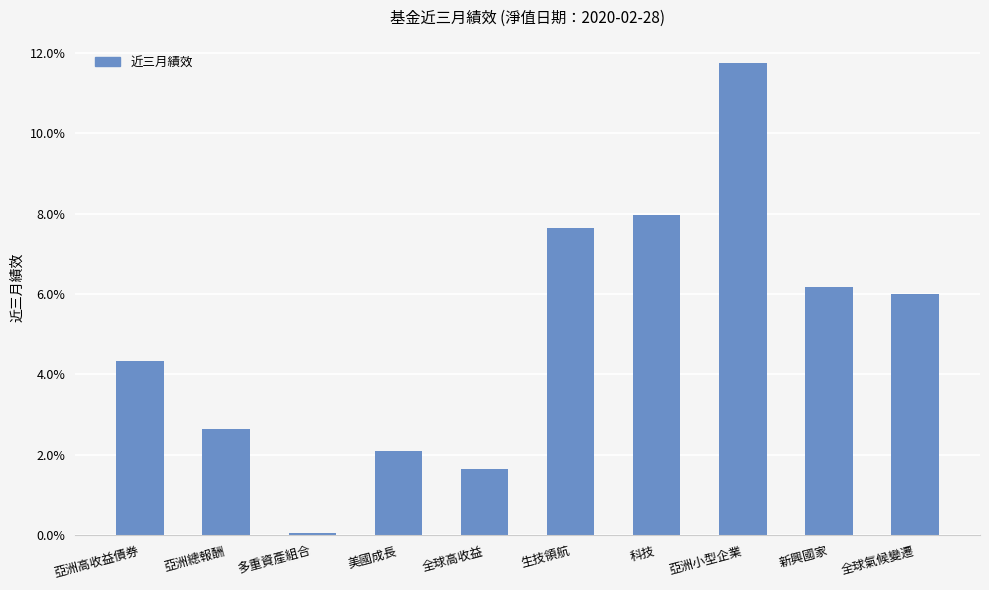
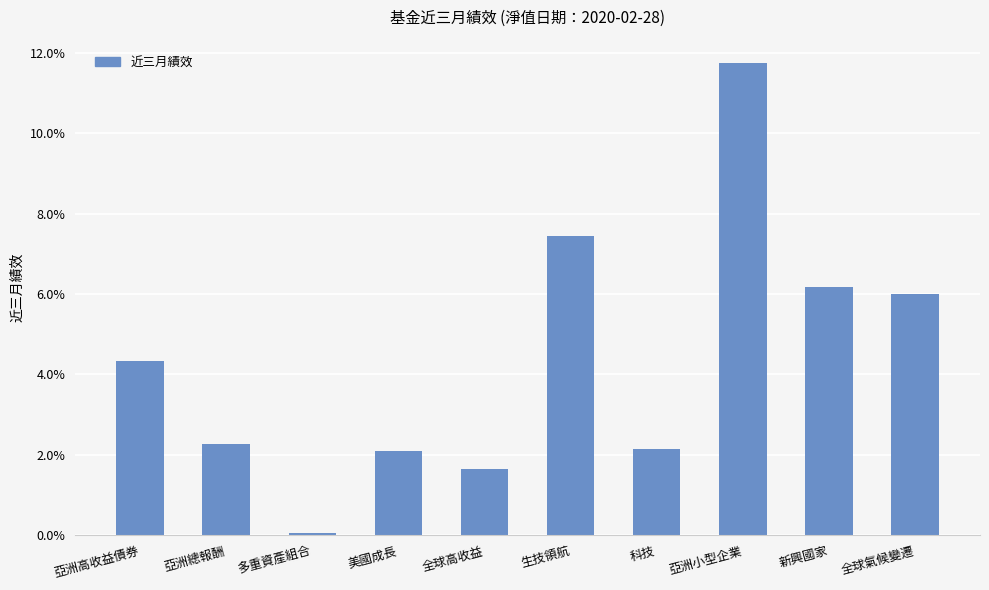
亞洲總報酬: 2.6% -> 2.3%
生技領航: 7.6% -> 7.4%
科技: 8.0% -> 2.1%
